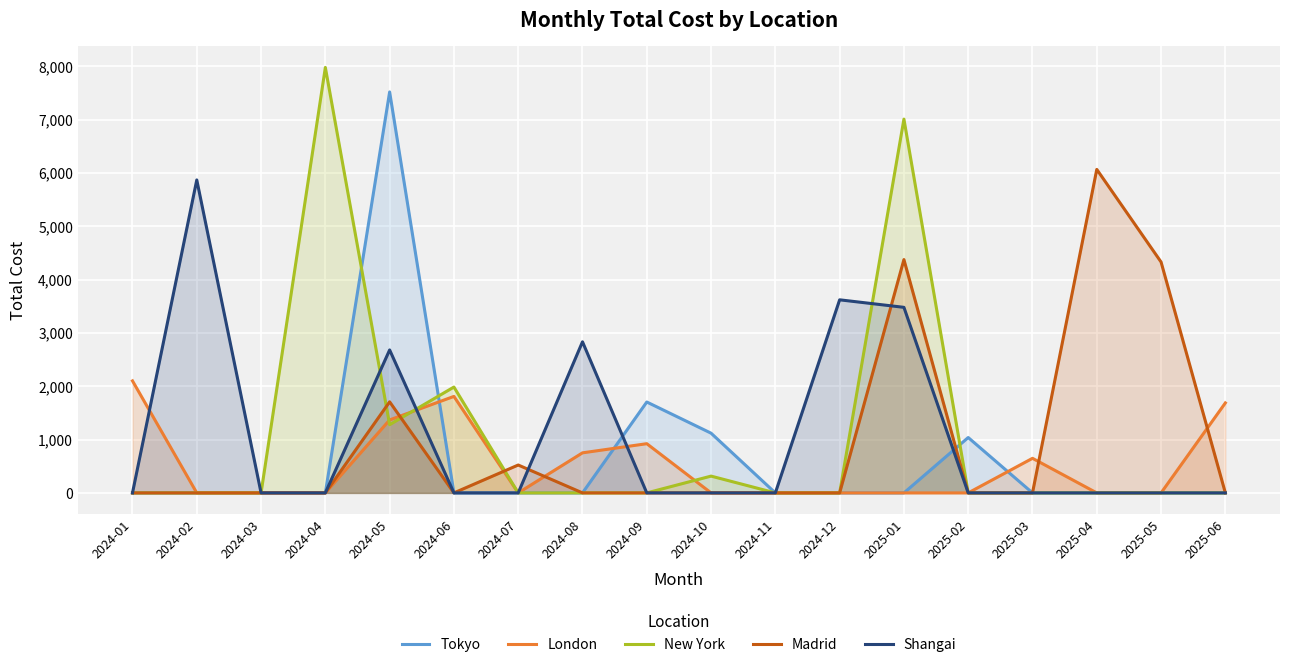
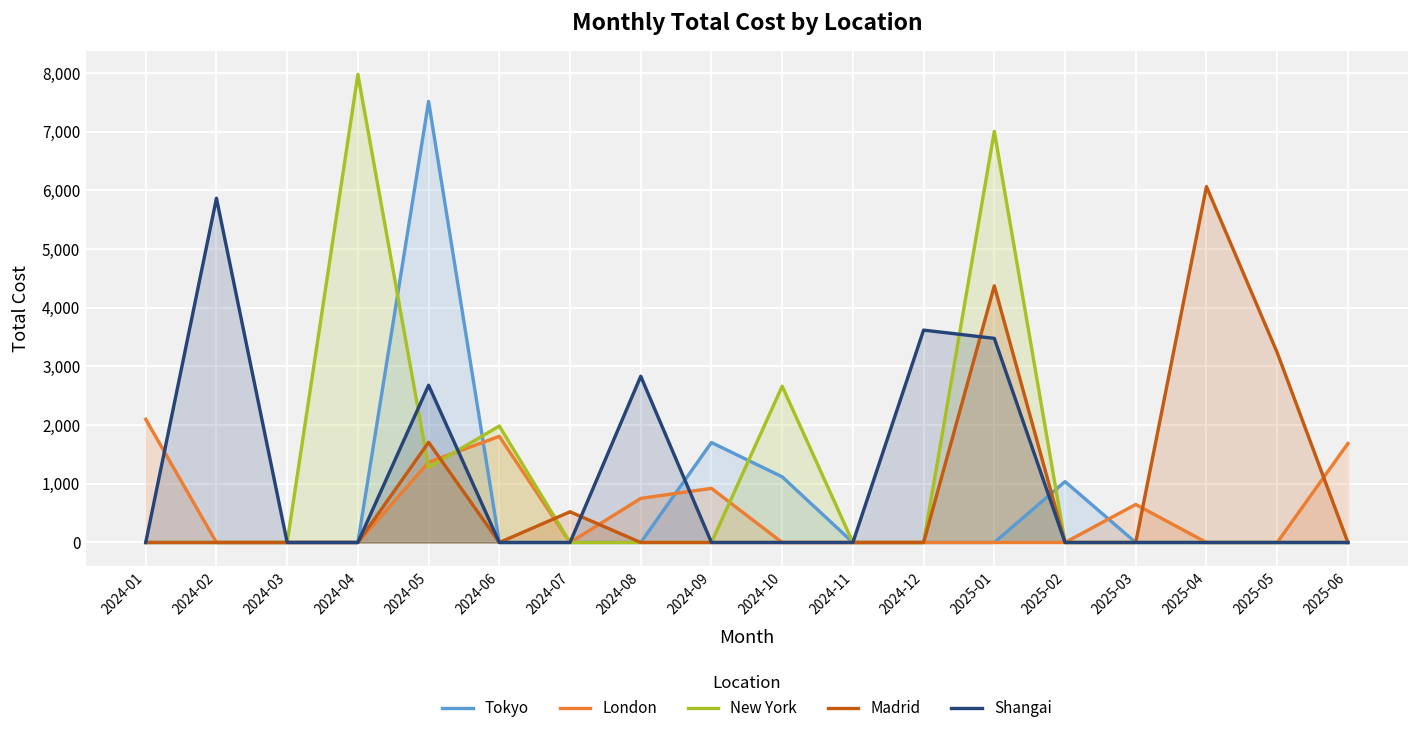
New York, 2024-10: 300 -> 2,700
Madrid, 2025-05: 4,300 -> 3,200
